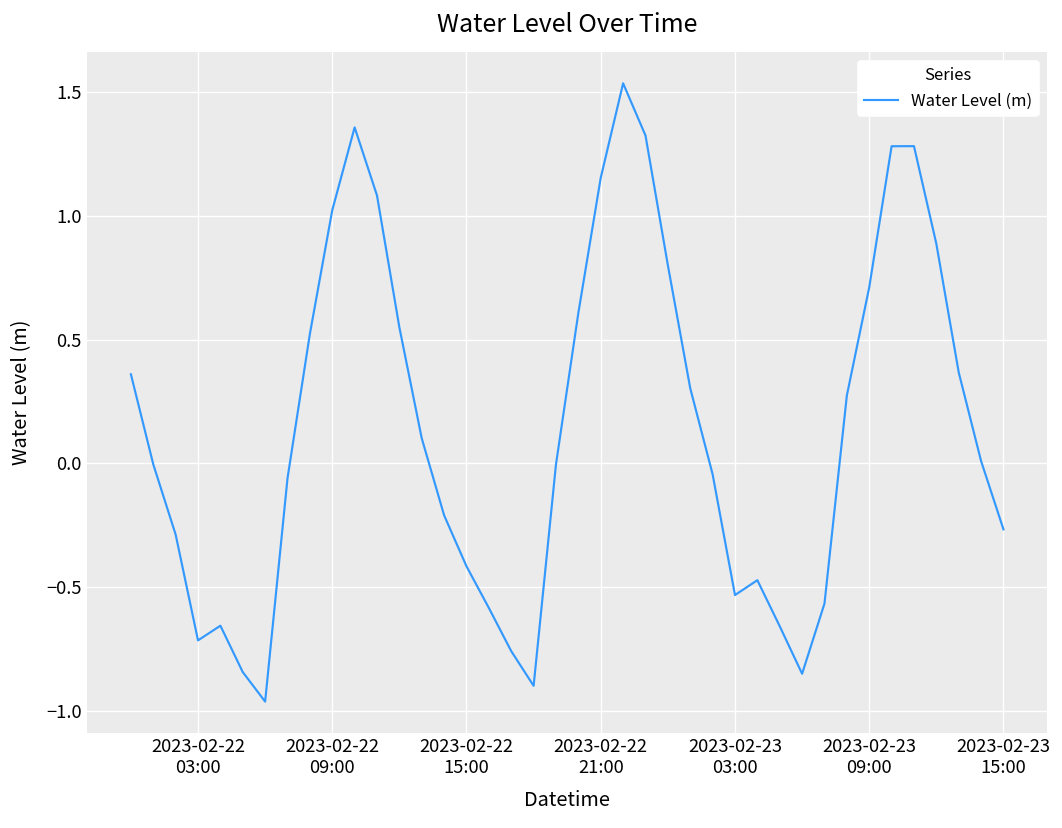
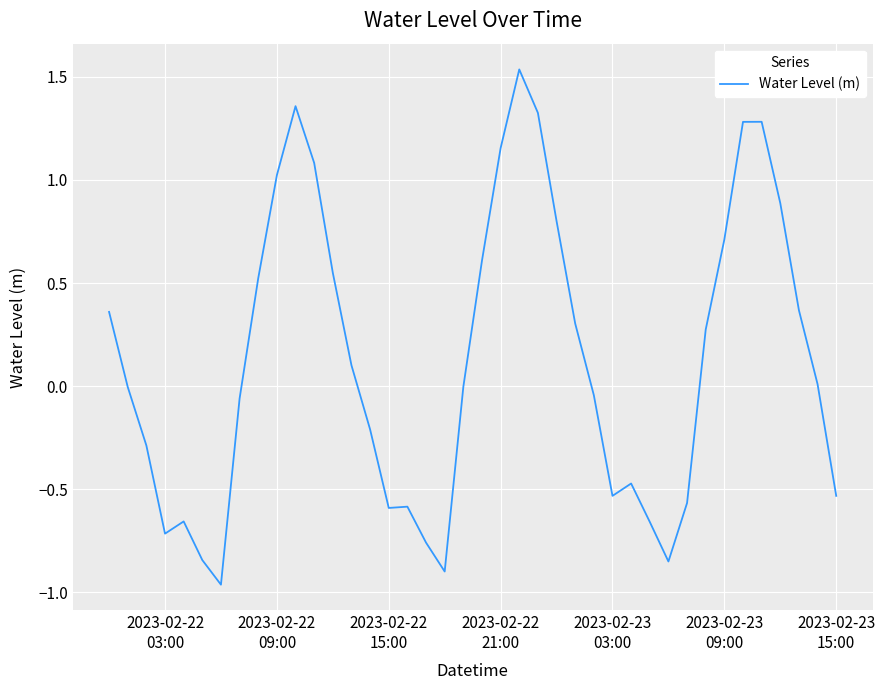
2023-02-22 15:00: -0.42 -> -0.59
2023-02-23 15:00: -0.27 -> -0.53
